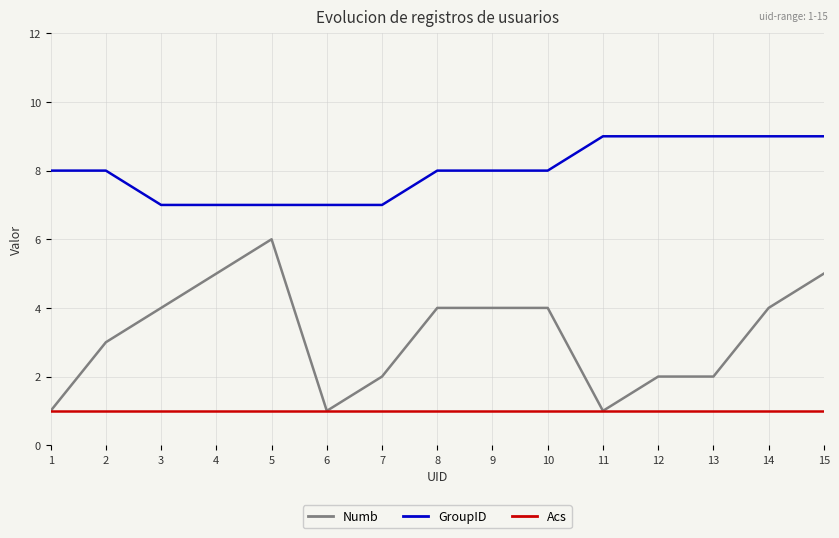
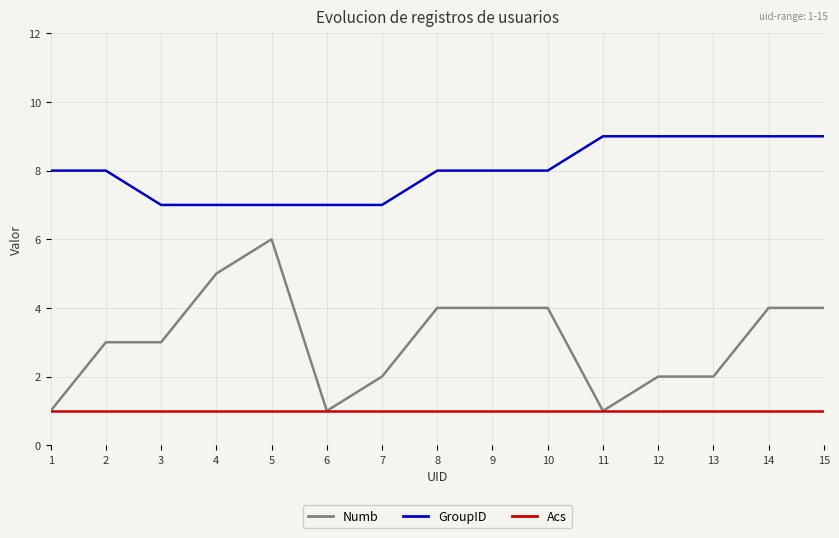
Numb, 3: 4 -> 3
Numb, 15: 5 -> 4
